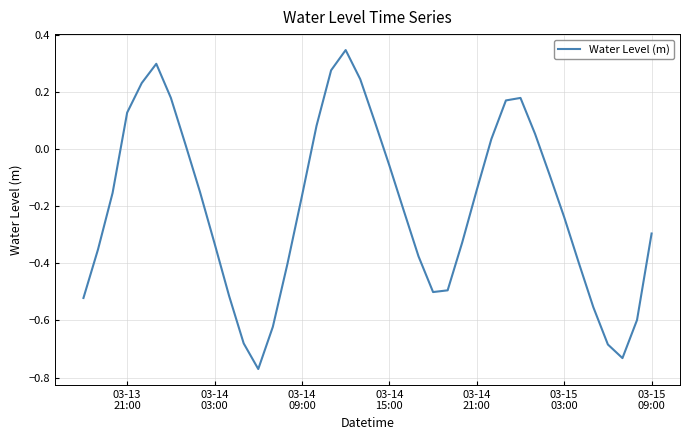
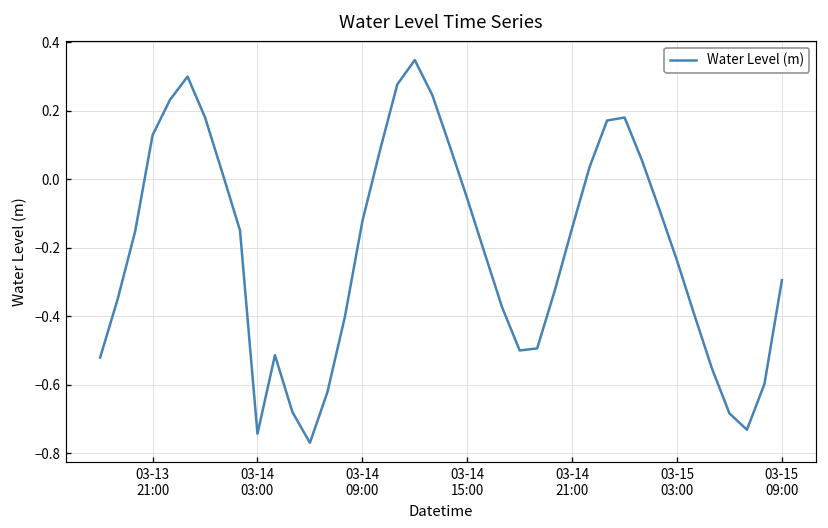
03-14 03:00: -0.33 -> -0.74
03-14 09:00: -0.16 -> -0.12
